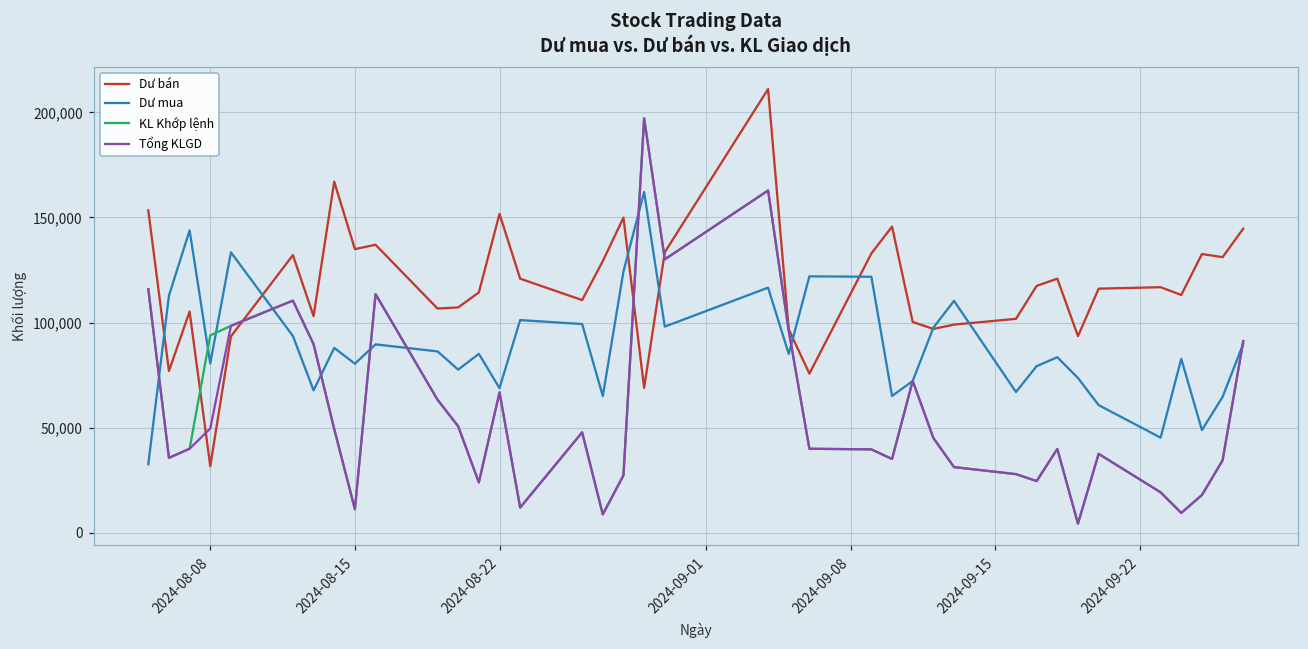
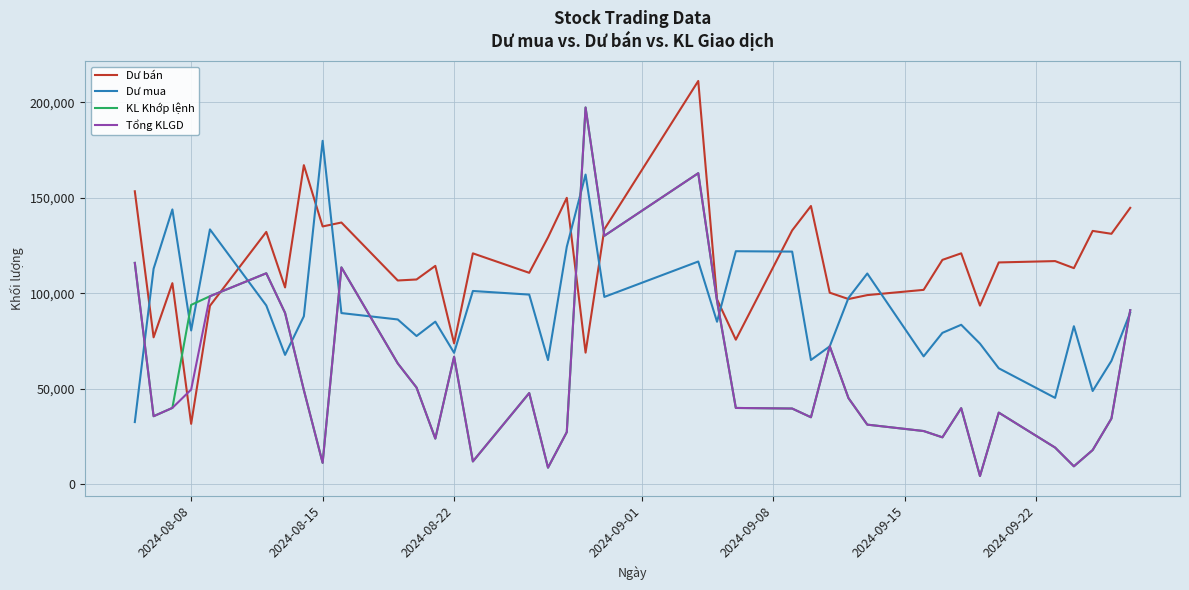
Dư mua, 2024-08-15: 80,000 -> 180,000
Dư bán, 2024-08-22: 152,000 -> 74,000
